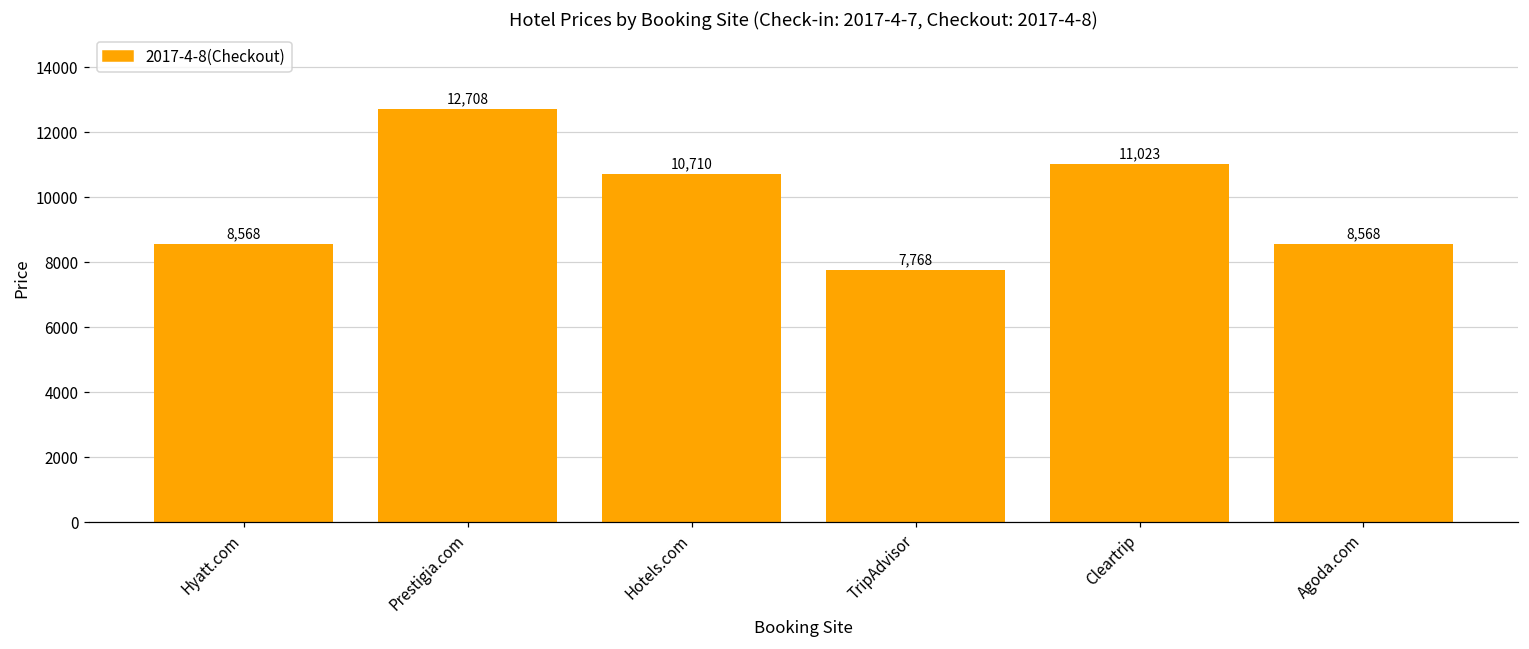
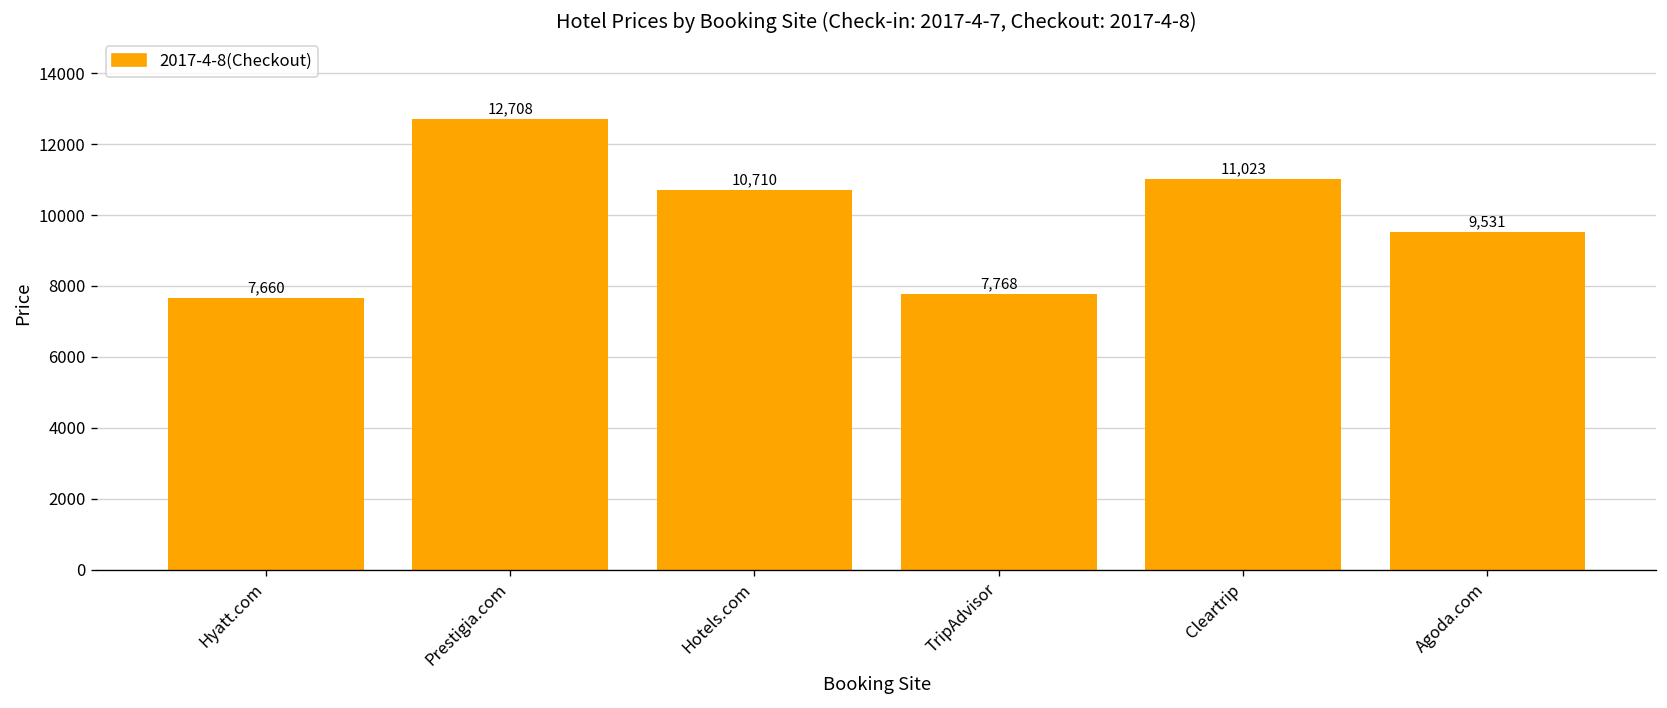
Hyatt.com: 8,568 -> 7,660
Agoda.com: 8,568 -> 9,531
